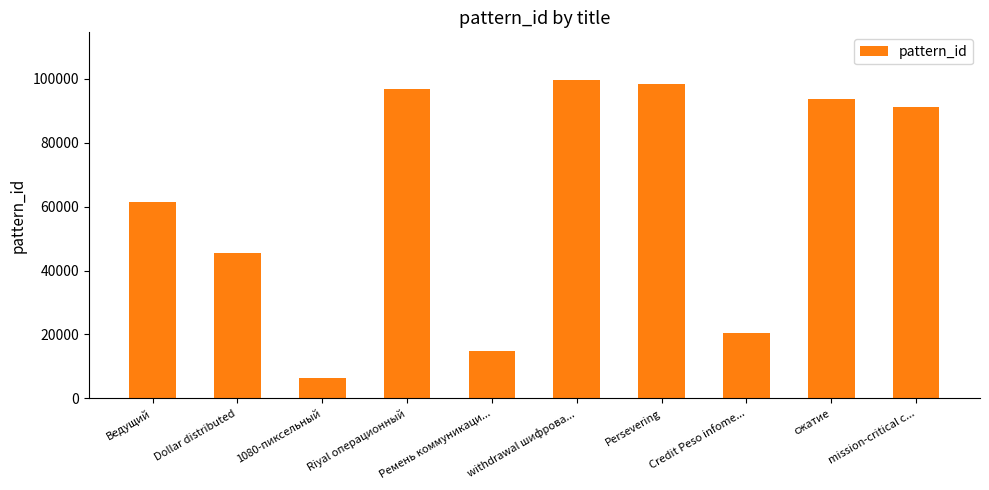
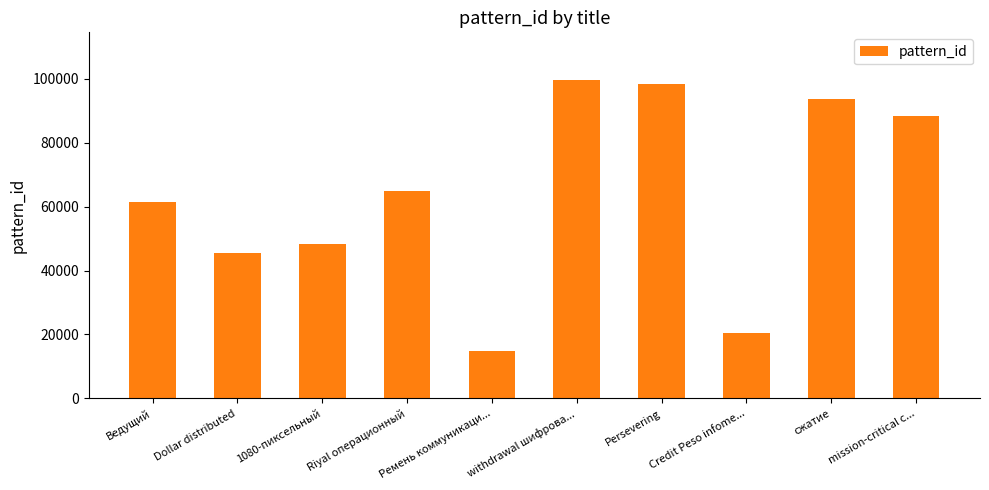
1080-пиксельный: 6000 -> 48000
Riyal операционный: 97000 -> 65000
mission-critical c...: 91000 -> 88000
